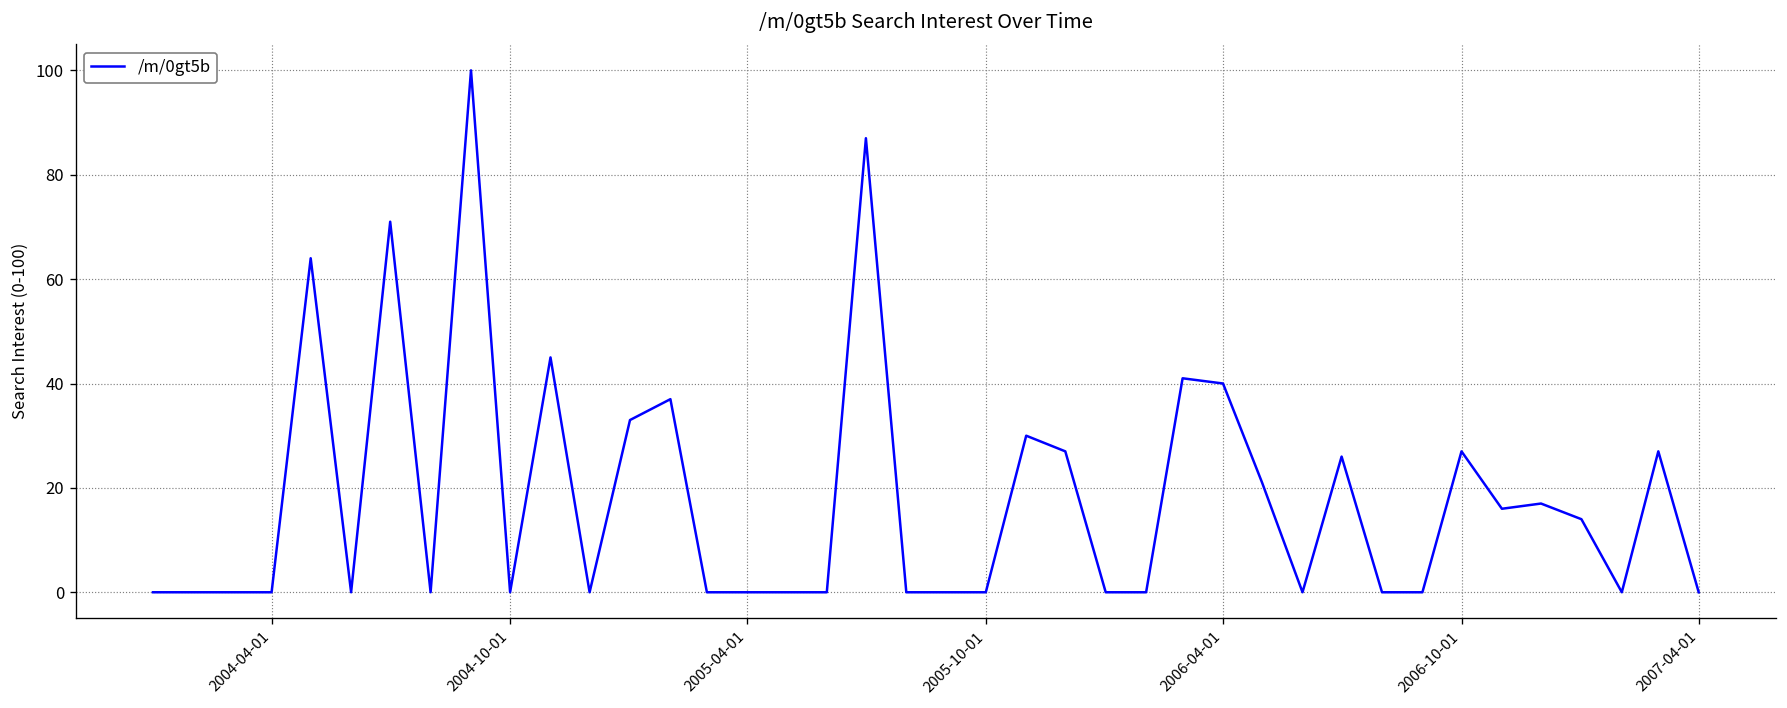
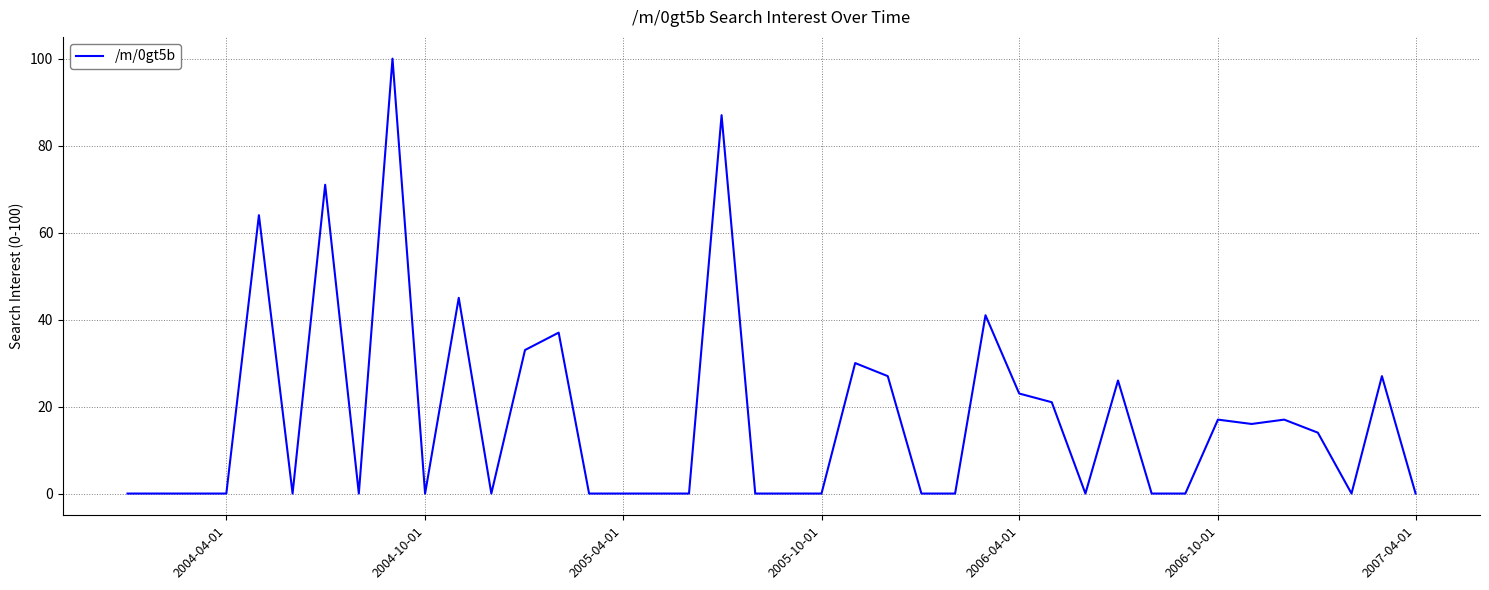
2006-04-01: 40 -> 23
2006-10-01: 27 -> 17
